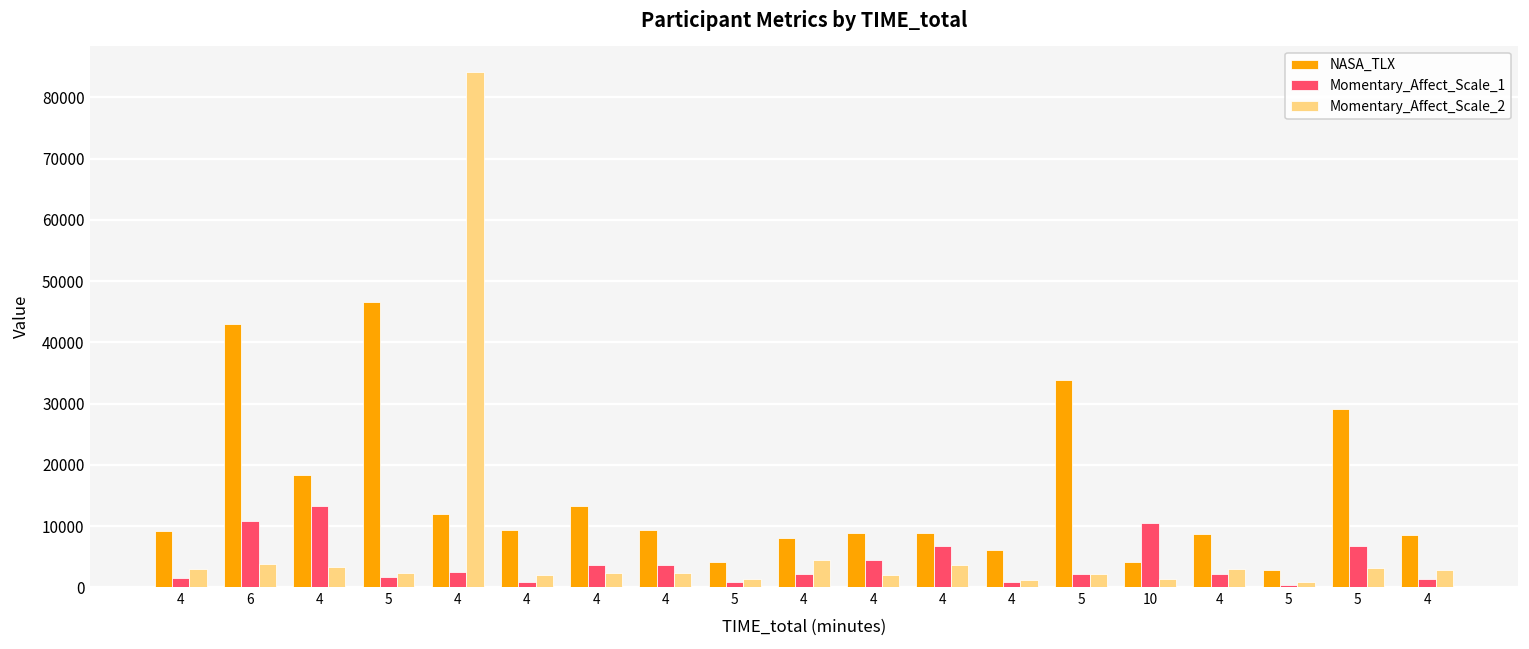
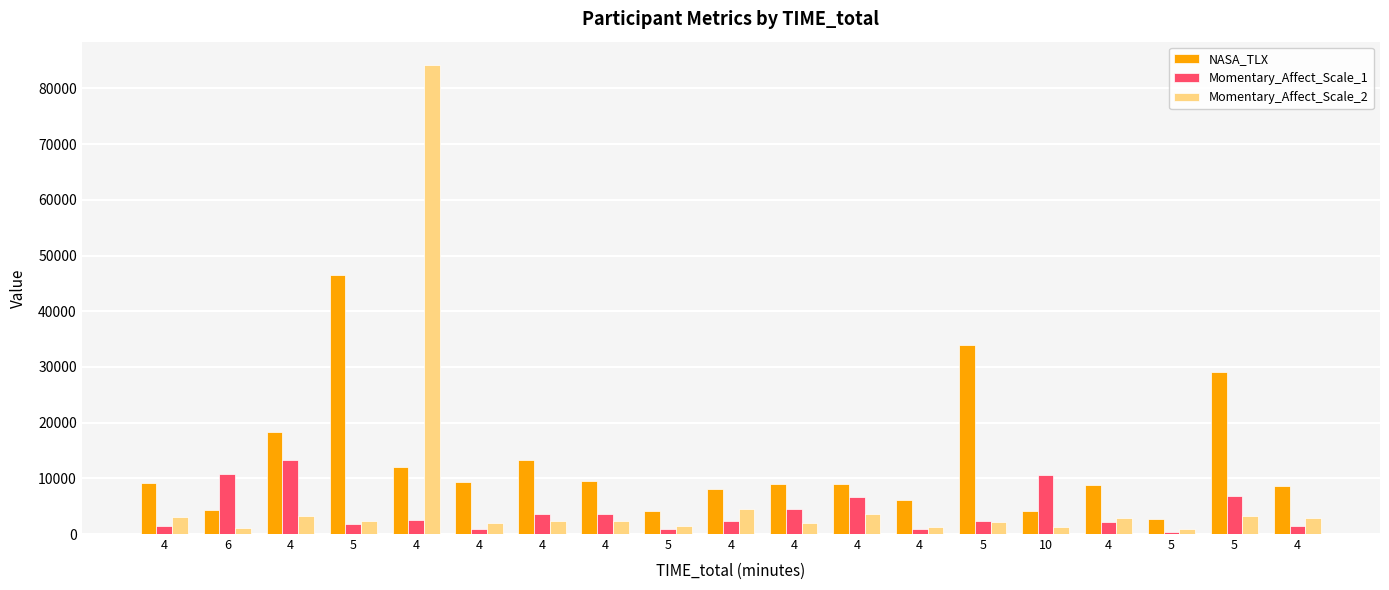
NASA_TLX, 6: 43000 -> 4000
Momentary_Affect_Scale_2, 6: 4000 -> 1000
